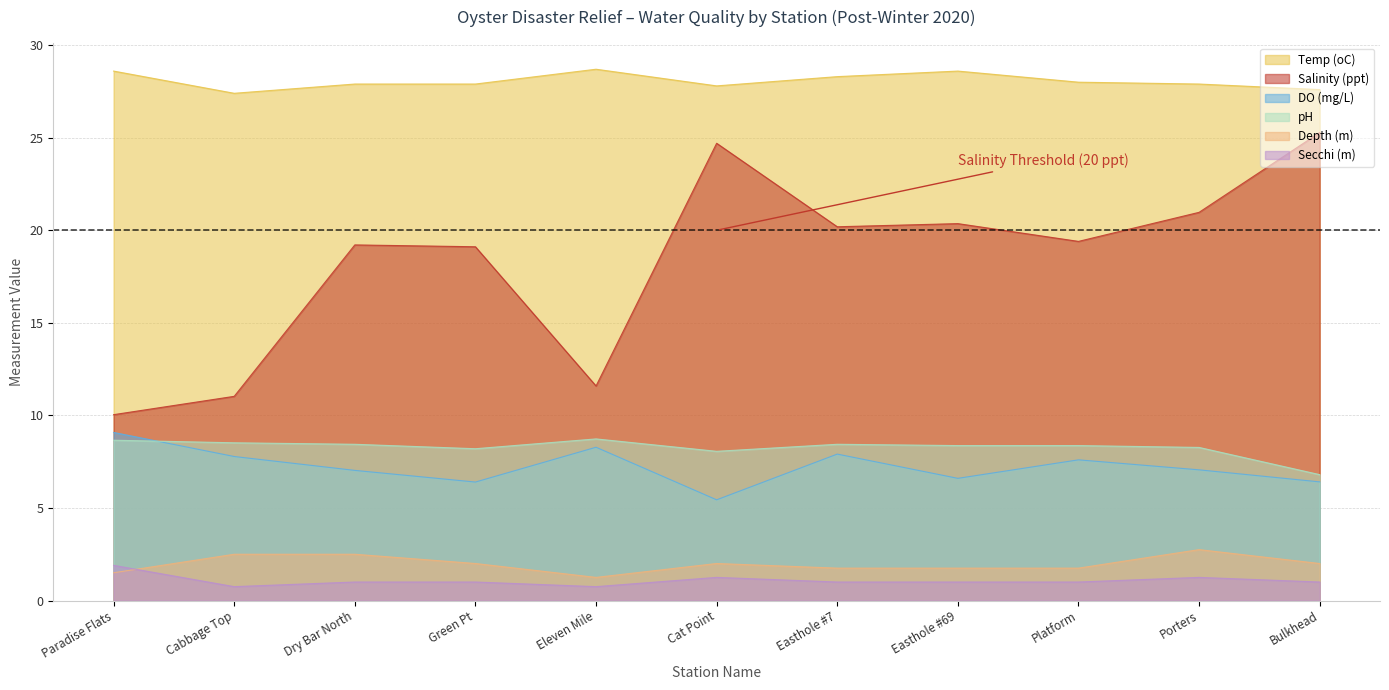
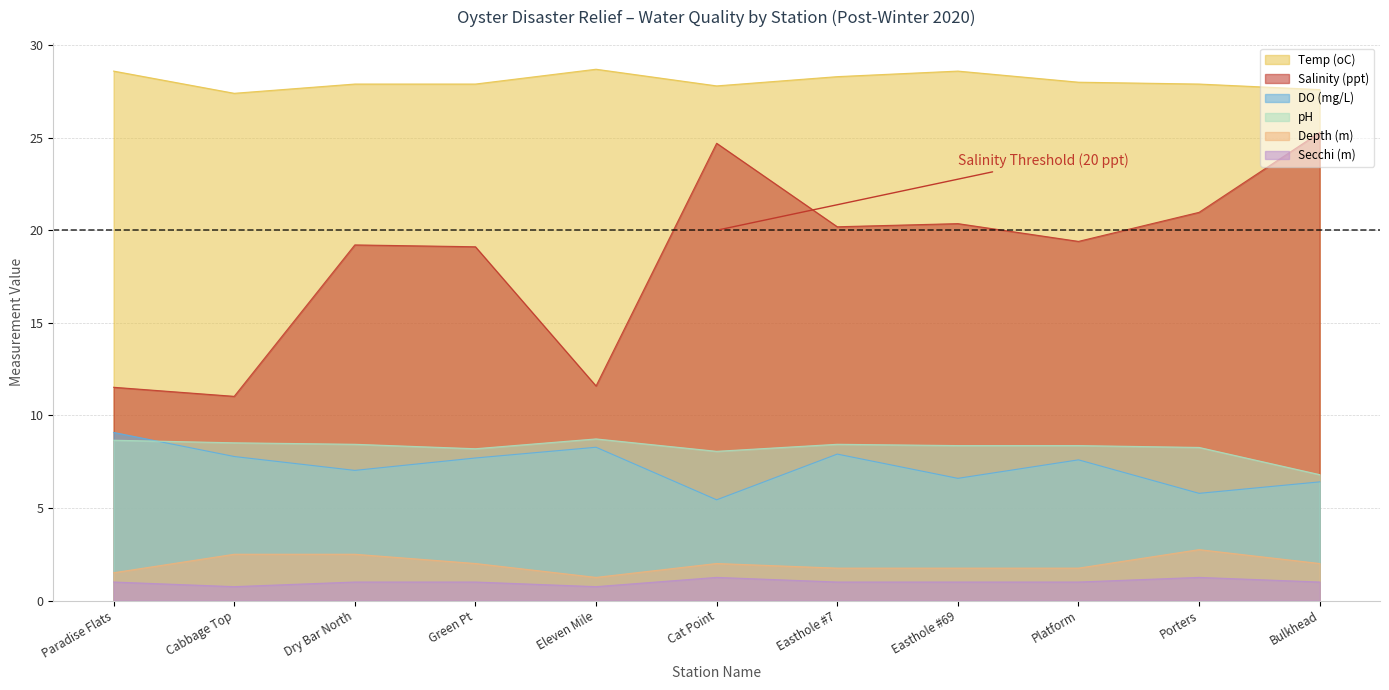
Salinity (ppt), Paradise Flats: 10.0 -> 11.5
Secchi (m), Paradise Flats: 1.9 -> 1.0
DO (mg/L), Green Pt: 6.4 -> 7.7
DO (mg/L), Porters: 7.1 -> 5.8
